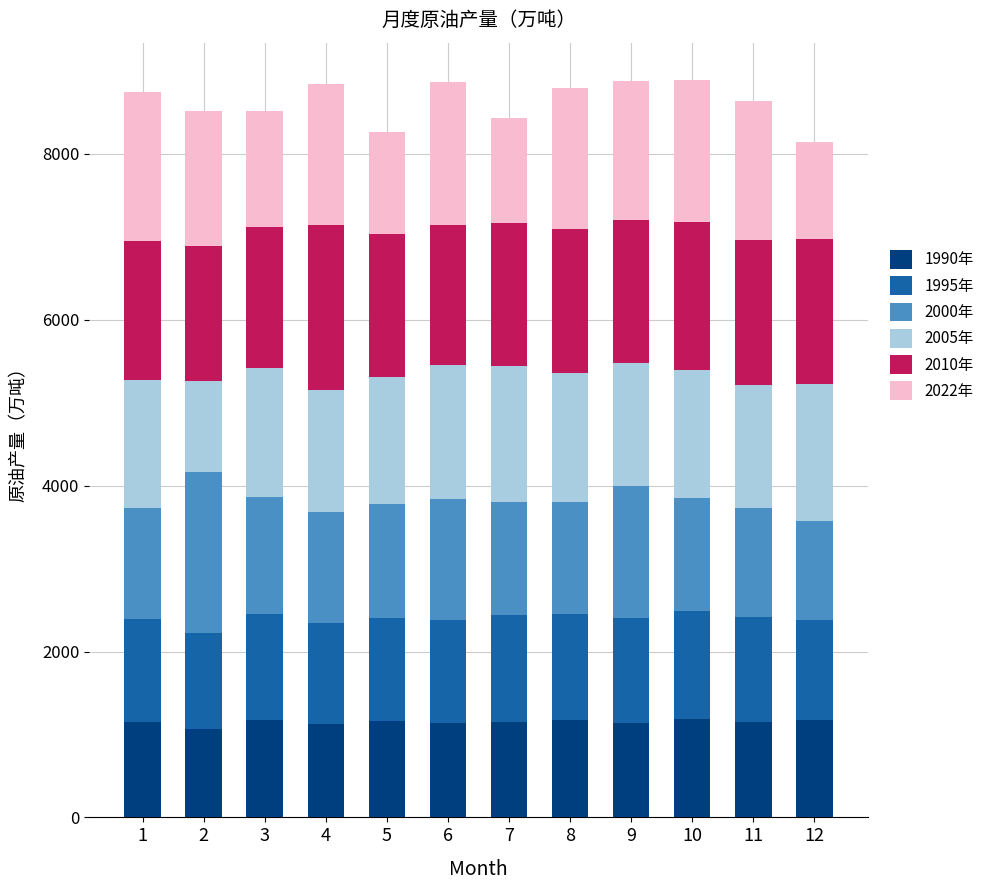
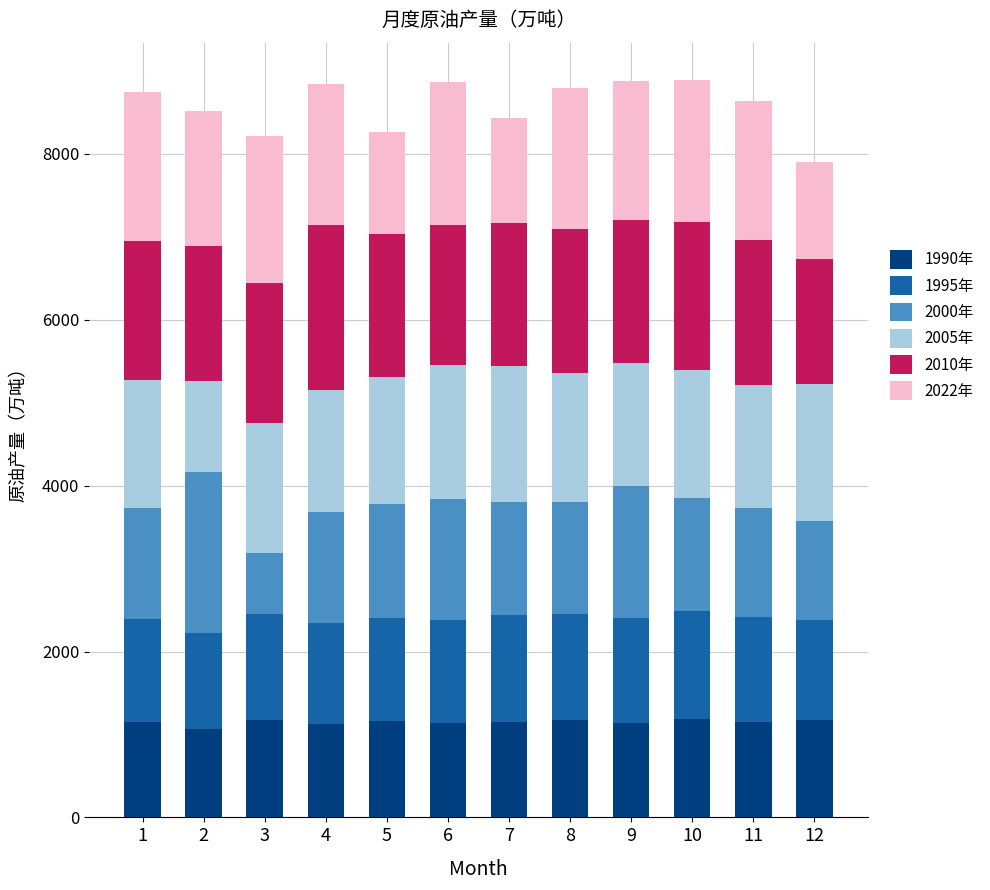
2000年, 3: 1400 -> 700
2022年, 3: 1400 -> 1800
2010年, 12: 1800 -> 1500
